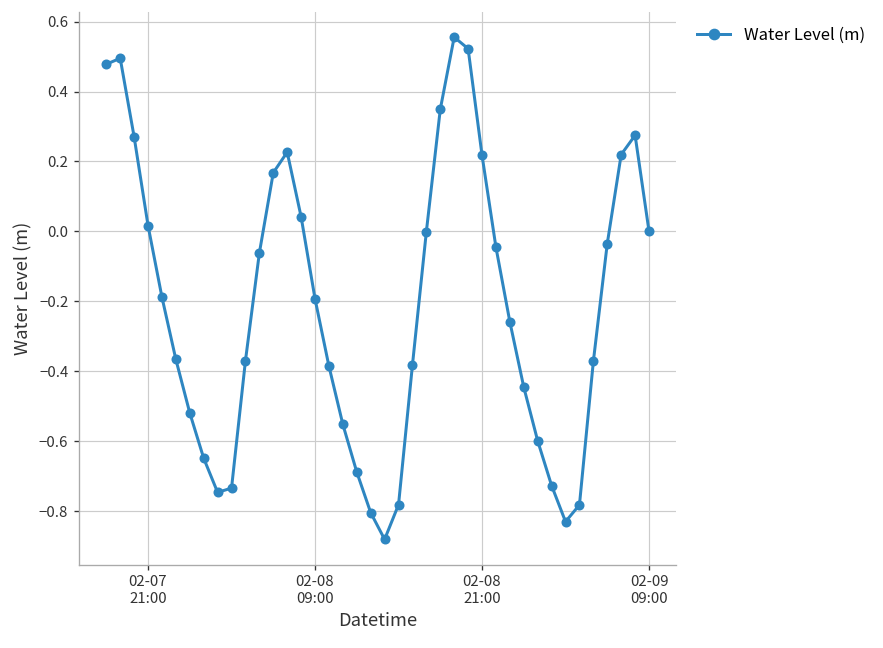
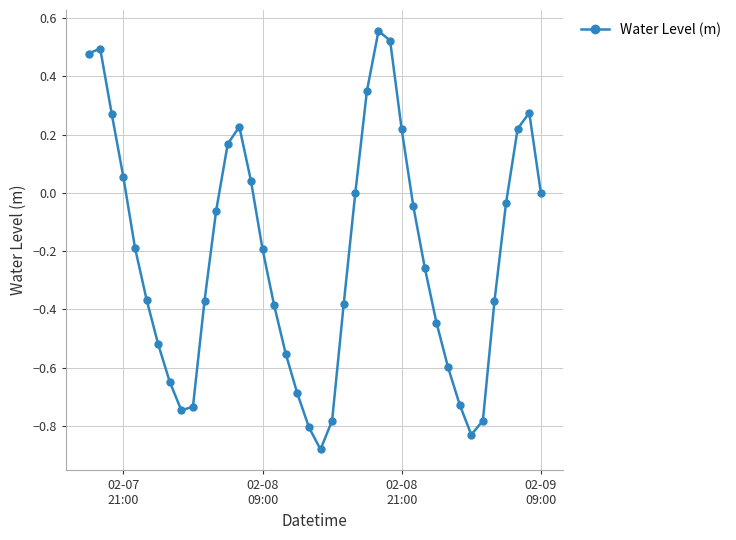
02-07 21:00: 0.02 -> 0.05
